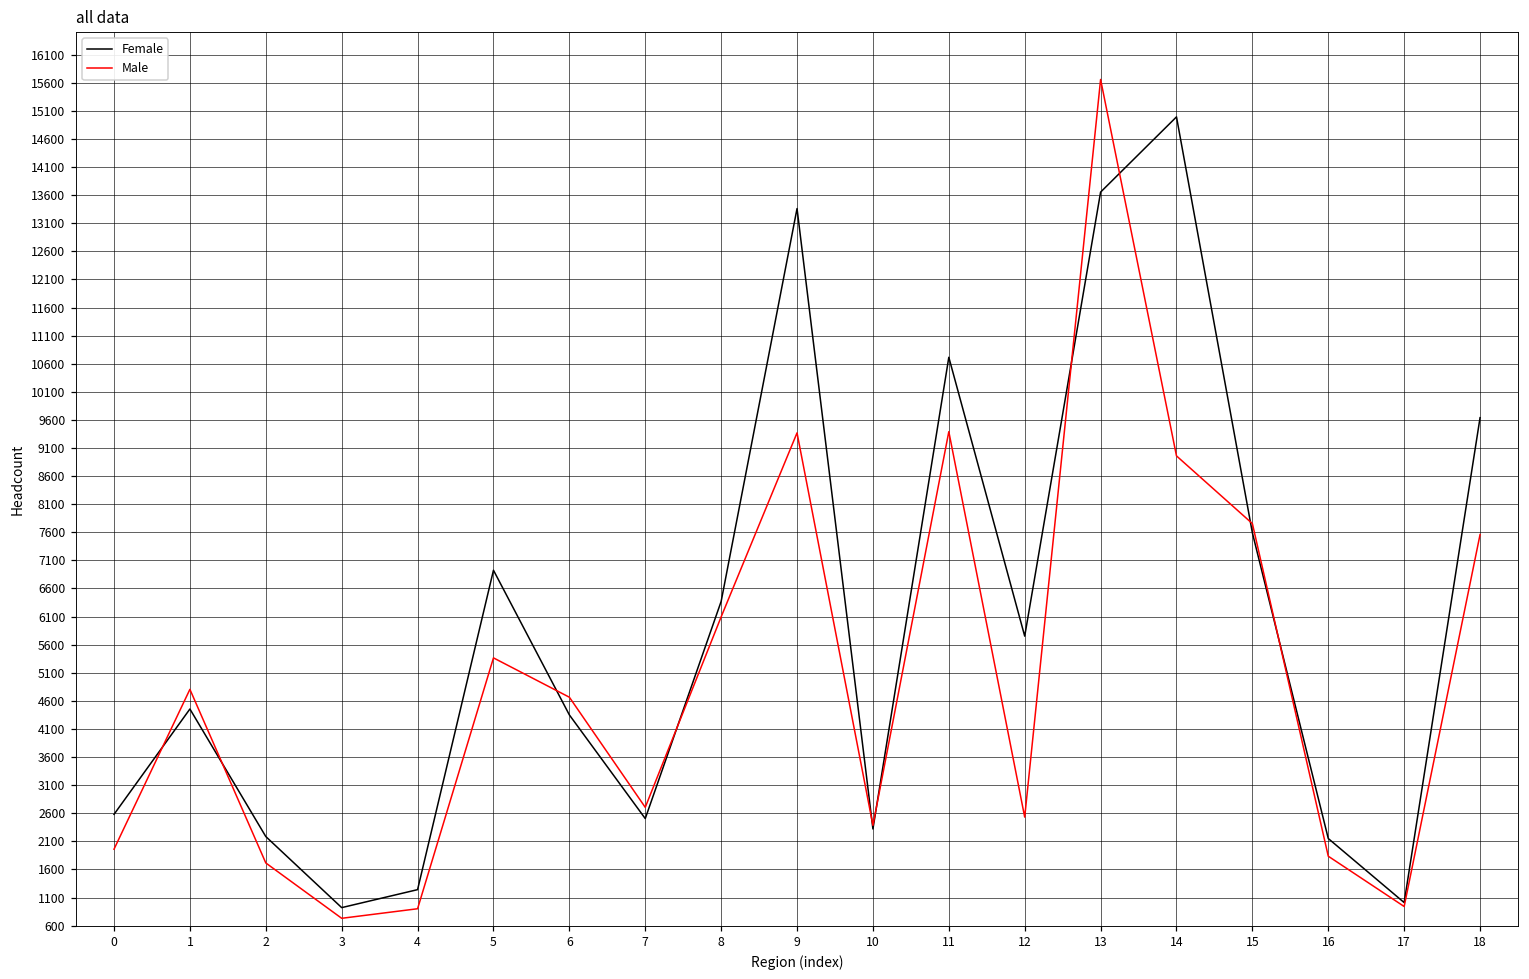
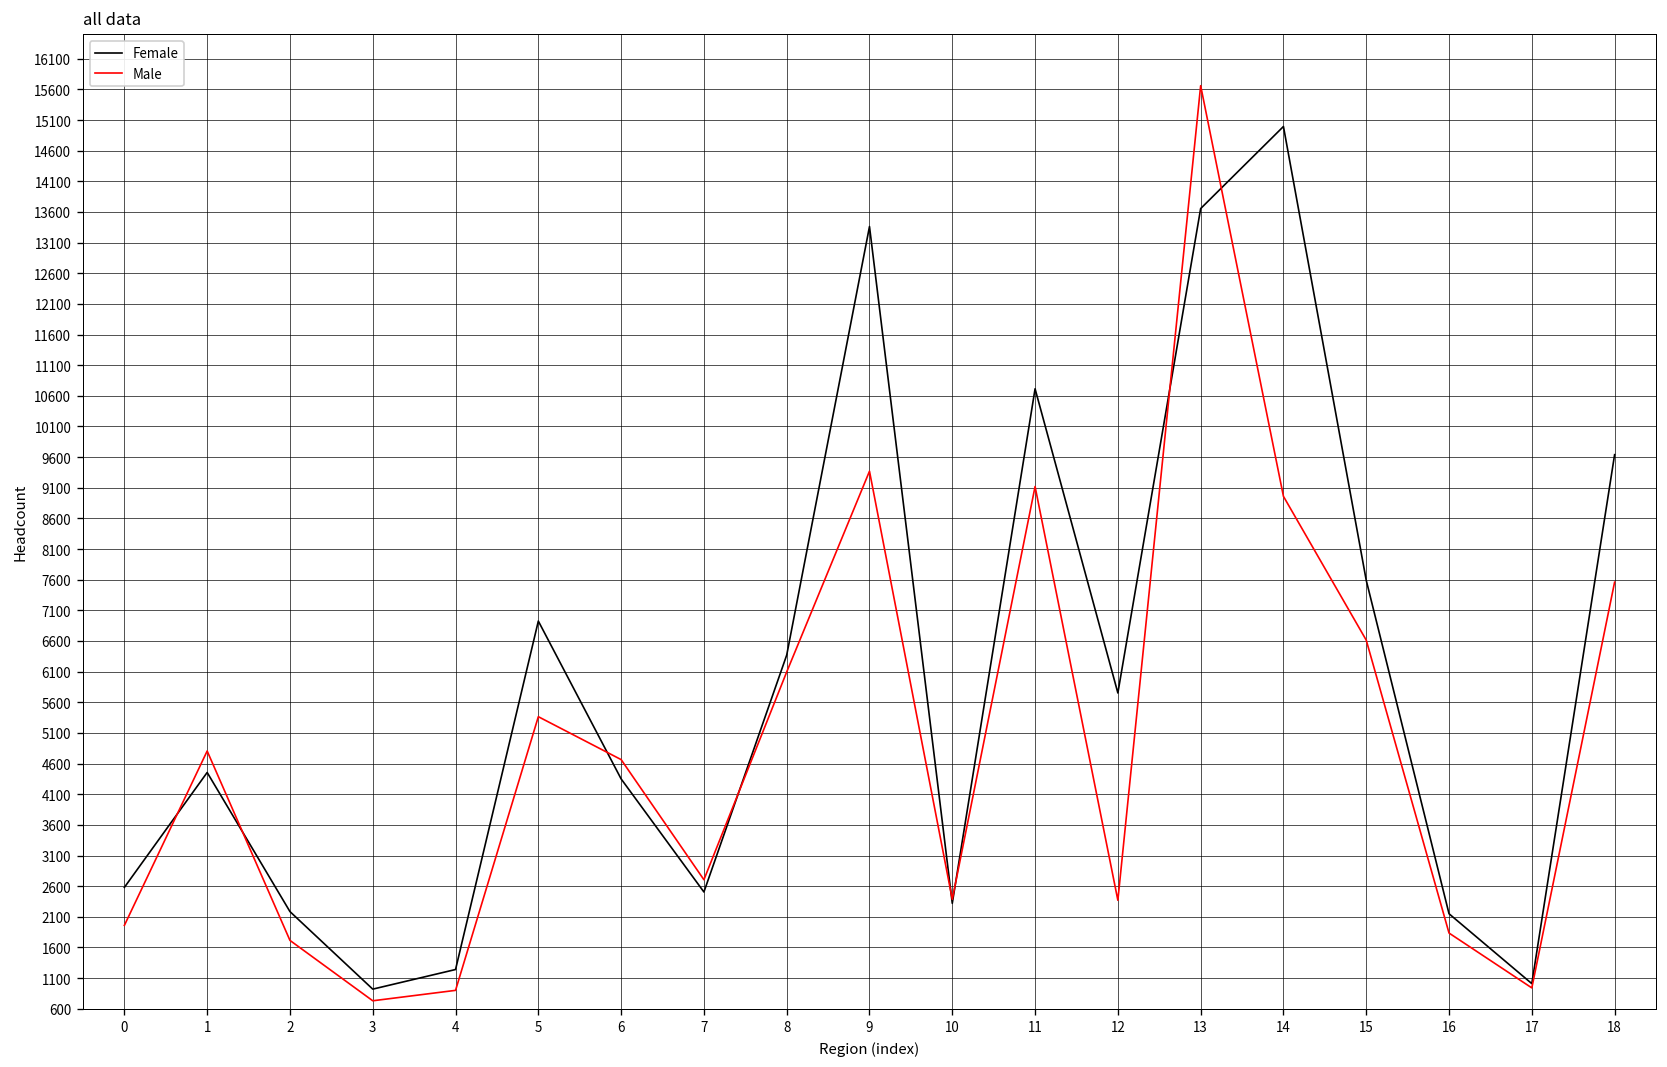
Male, 11: 9400 -> 9100
Male, 12: 2500 -> 2400
Male, 15: 7800 -> 6600
